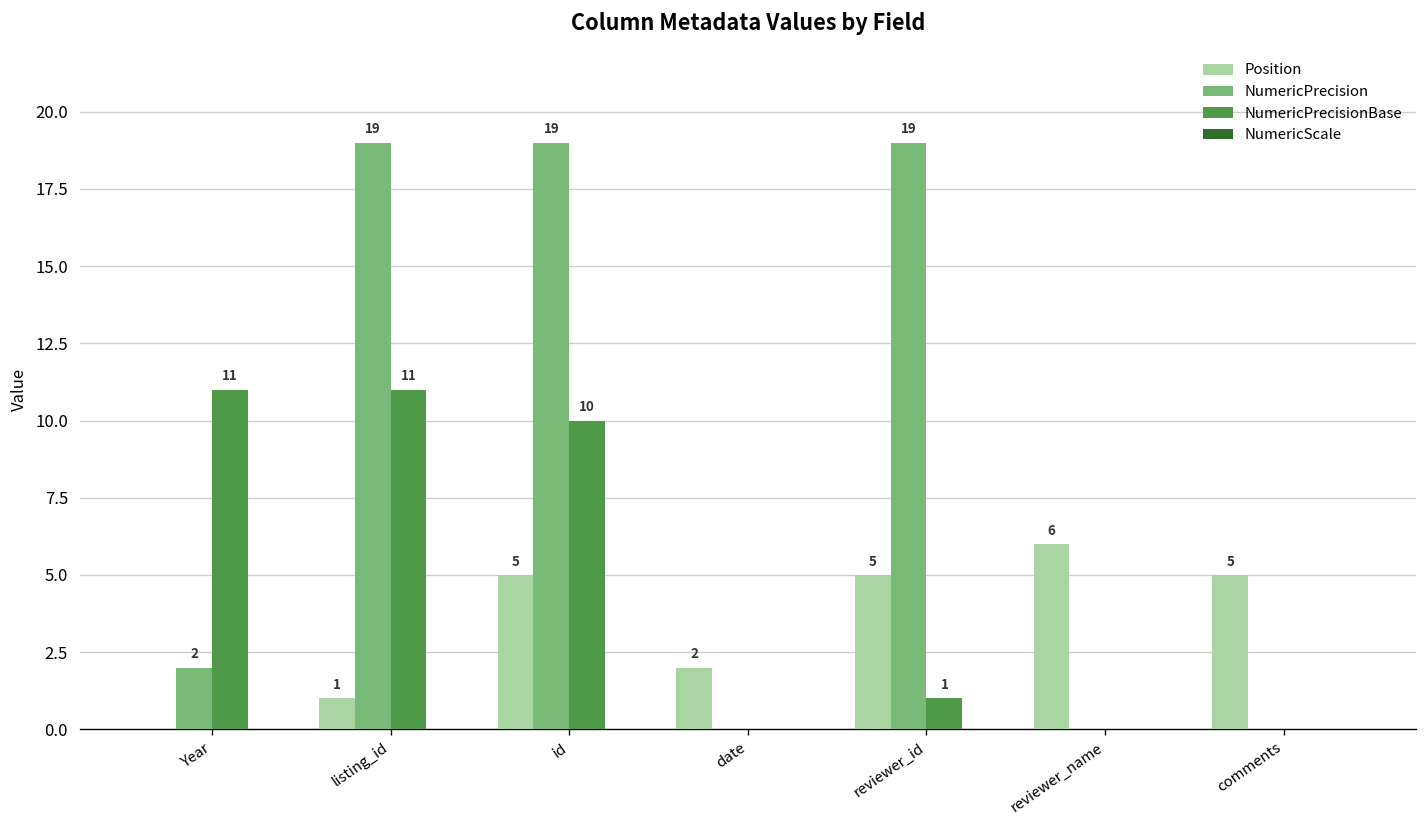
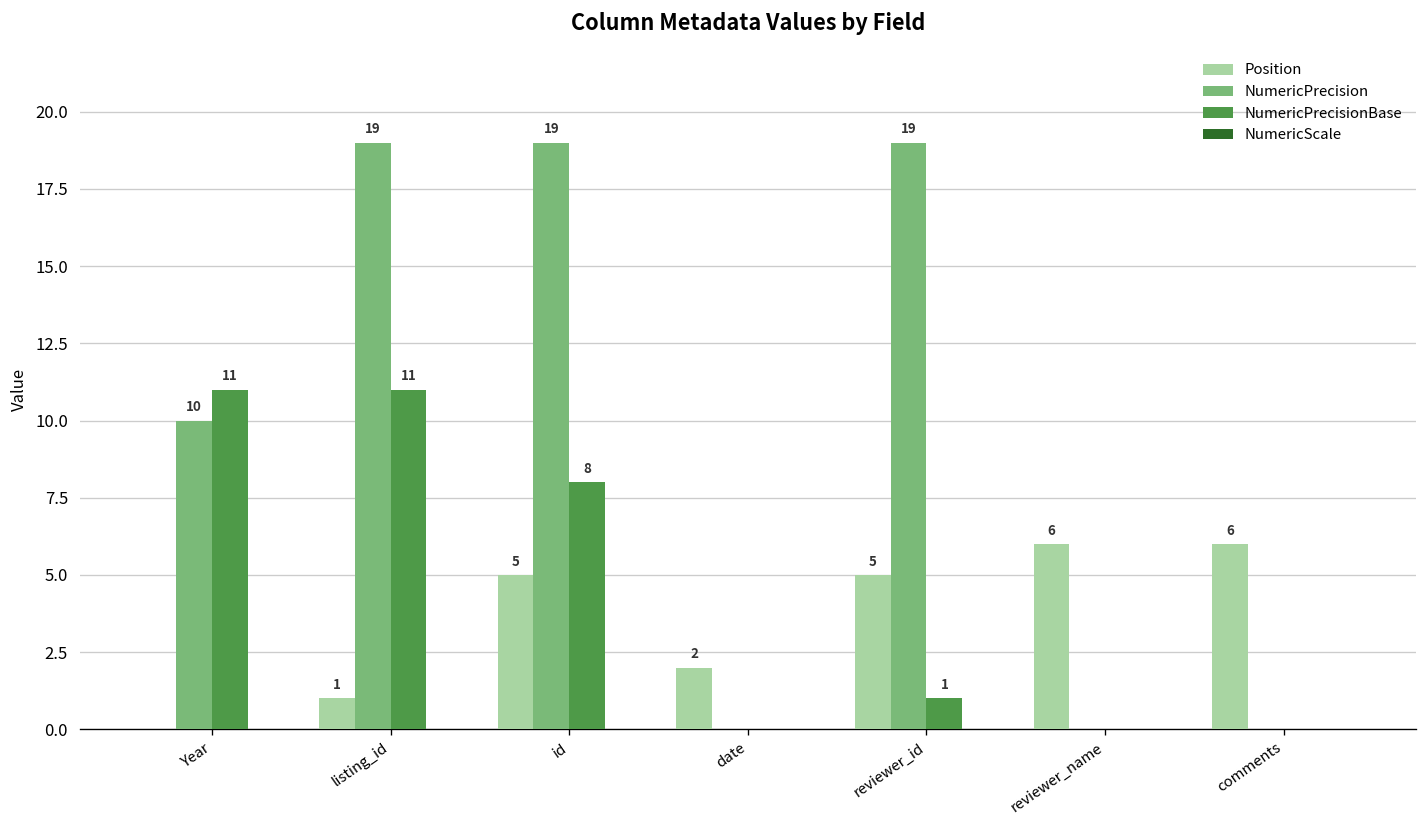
NumericPrecision, Year: 2 -> 10
NumericPrecisionBase, id: 10 -> 8
Position, comments: 5 -> 6
